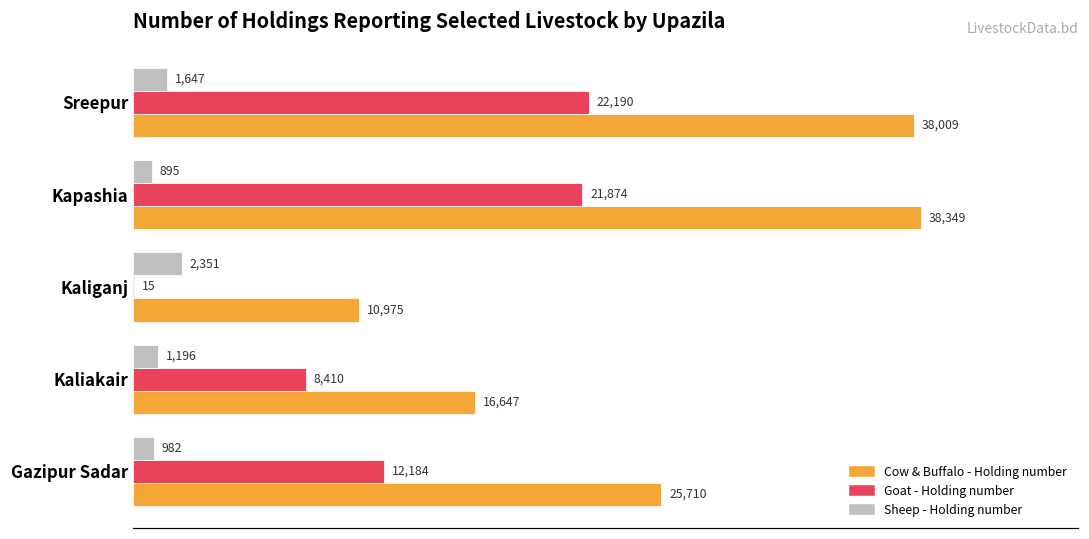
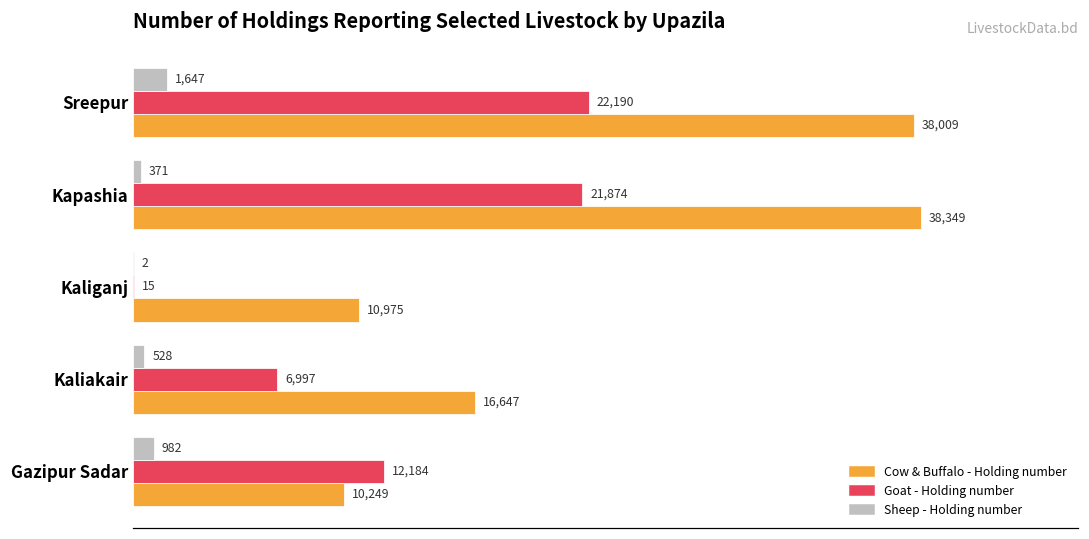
Sheep - Holding number, Kapashia: 895 -> 371
Sheep - Holding number, Kaliganj: 2,351 -> 2
Sheep - Holding number, Kaliakair: 1,196 -> 528
Goat - Holding number, Kaliakair: 8,410 -> 6,997
Cow & Buffalo - Holding number, Gazipur Sadar: 25,710 -> 10,249
